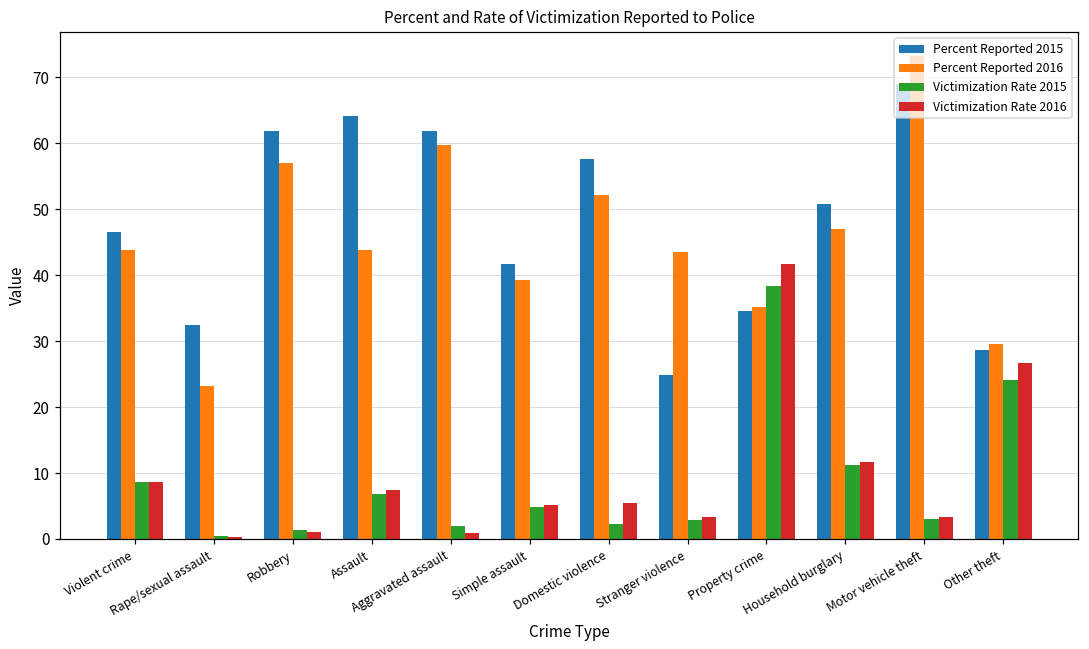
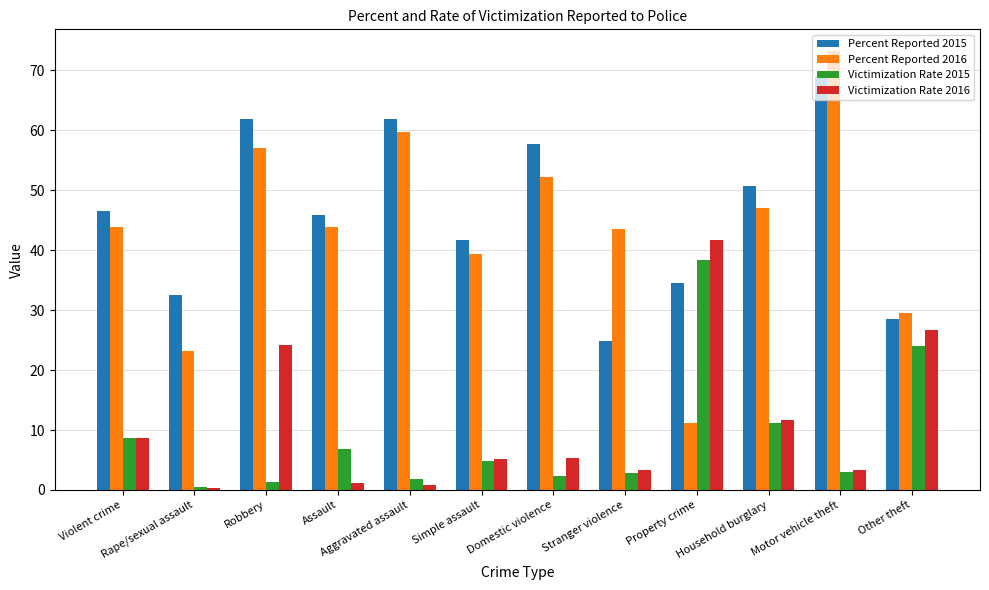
Victimization Rate 2016, Robbery: 1 -> 24
Percent Reported 2015, Assault: 64 -> 46
Victimization Rate 2016, Assault: 7 -> 1
Percent Reported 2016, Property crime: 35 -> 11
